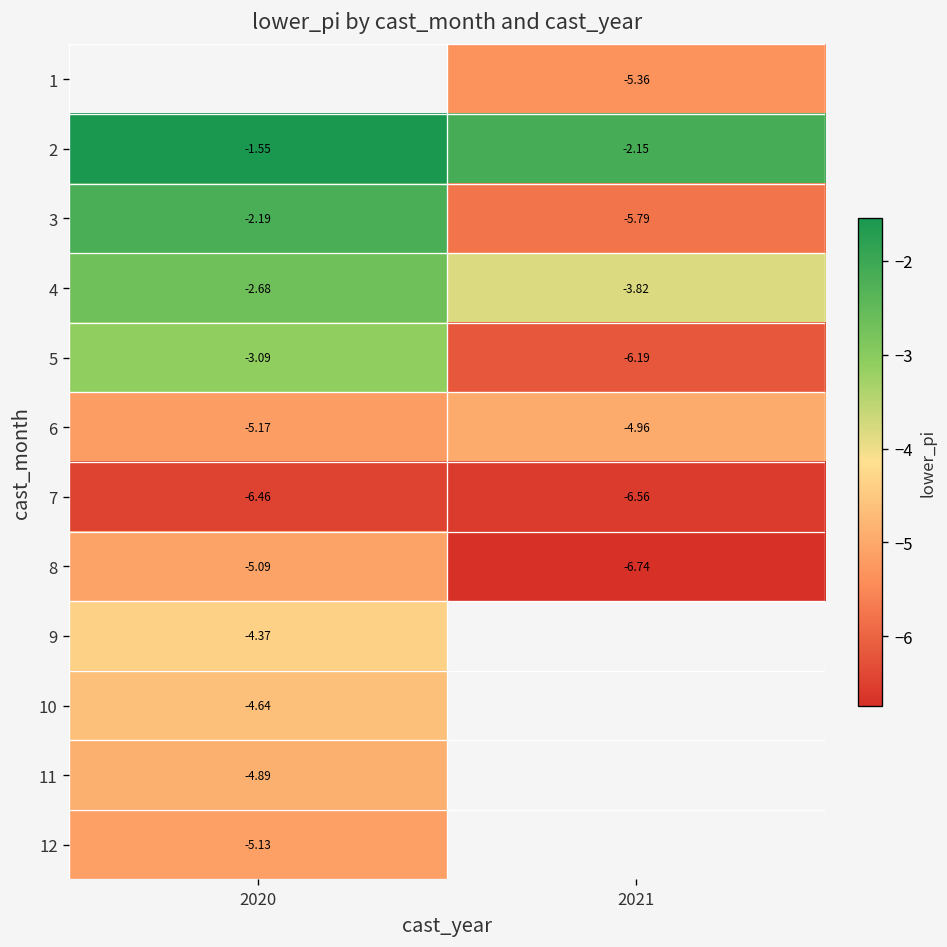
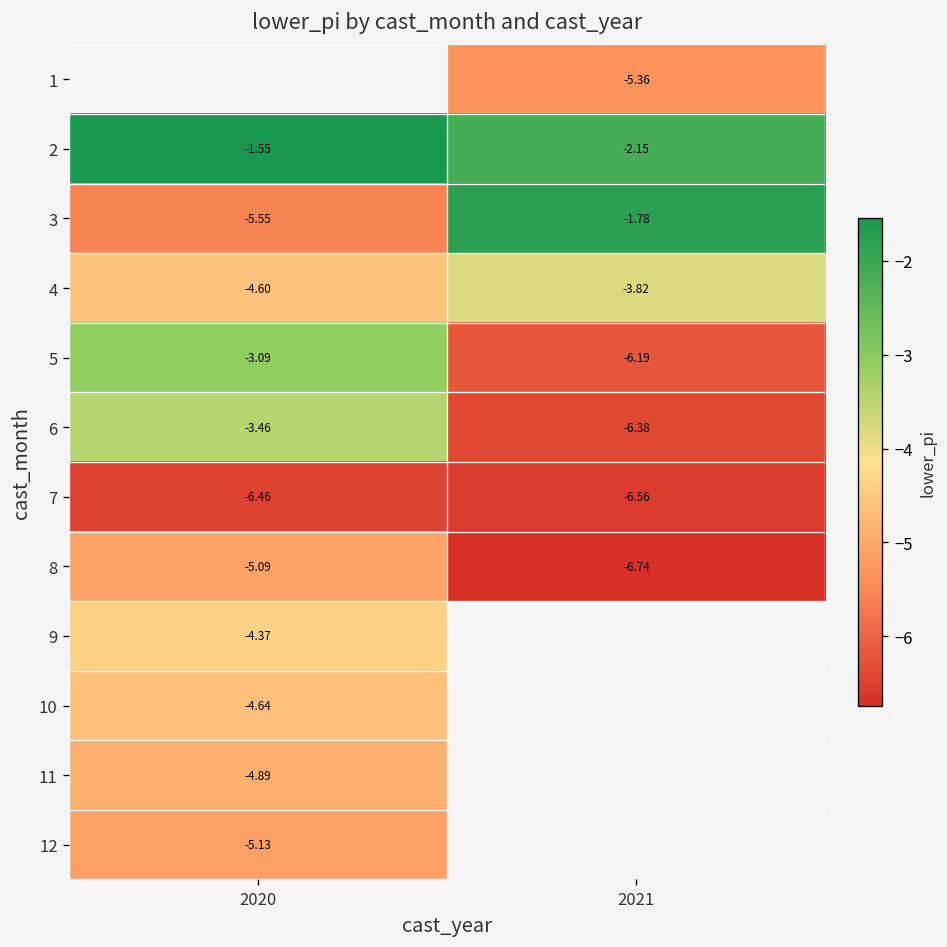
3, 2020: -2.19 -> -5.55
3, 2021: -5.79 -> -1.78
4, 2020: -2.68 -> -4.60
6, 2020: -5.17 -> -3.46
6, 2021: -4.96 -> -6.38
